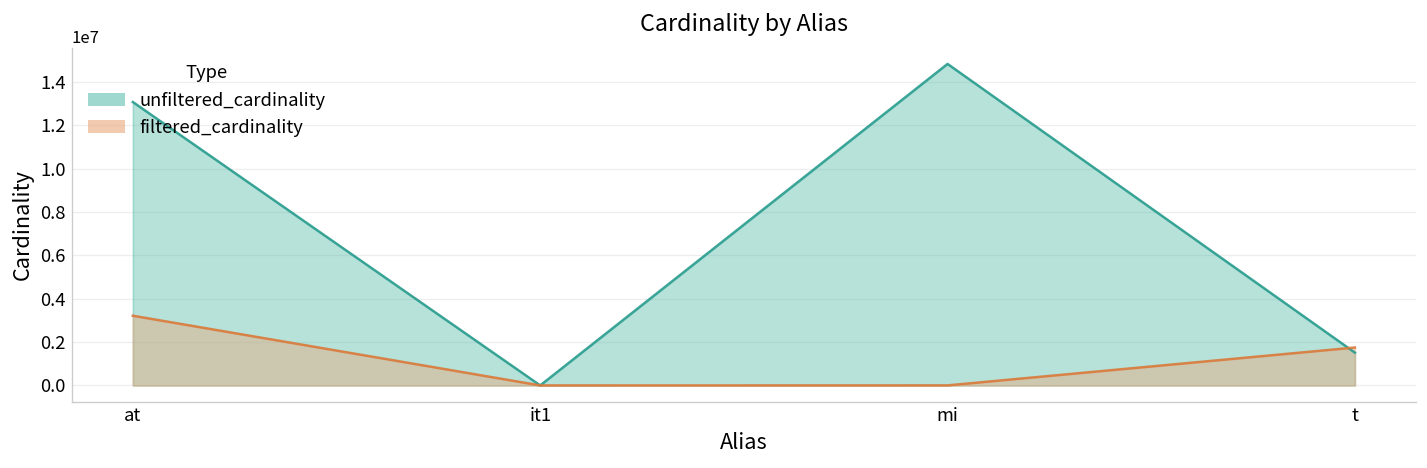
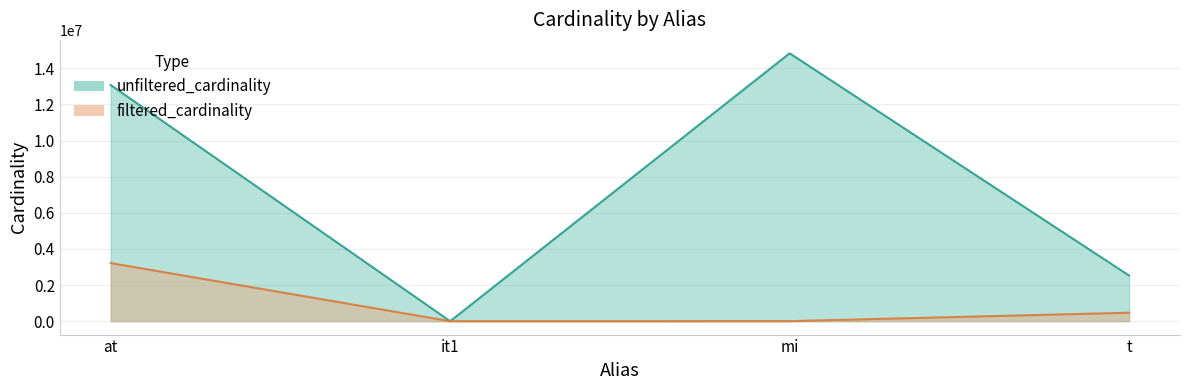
unfiltered_cardinality, t: 1500000 -> 2500000
filtered_cardinality, t: 1700000 -> 500000
